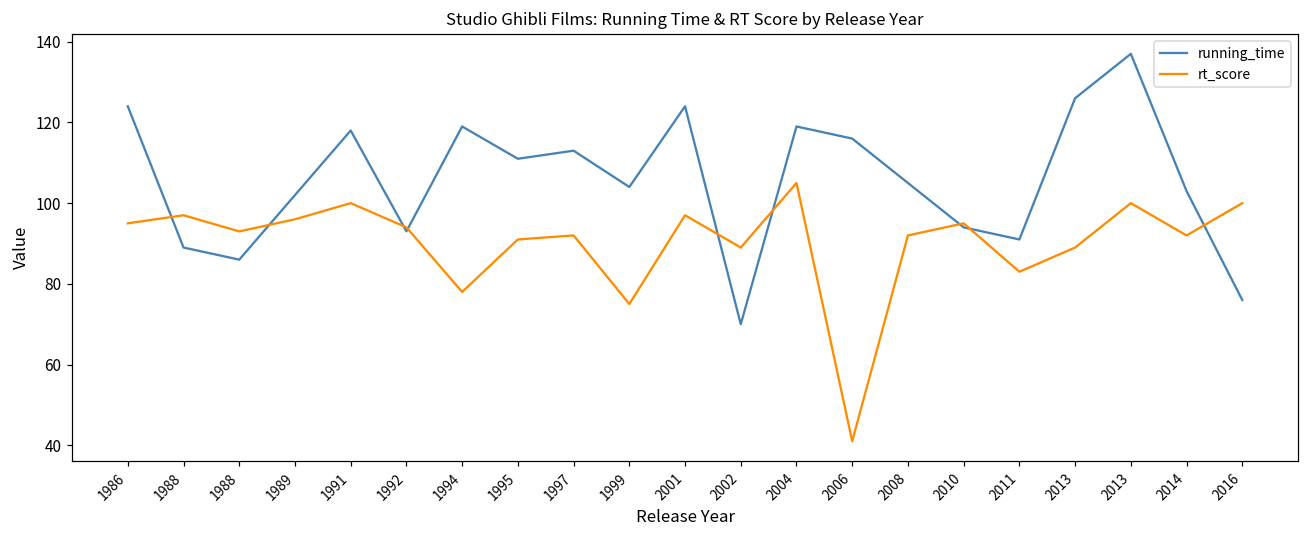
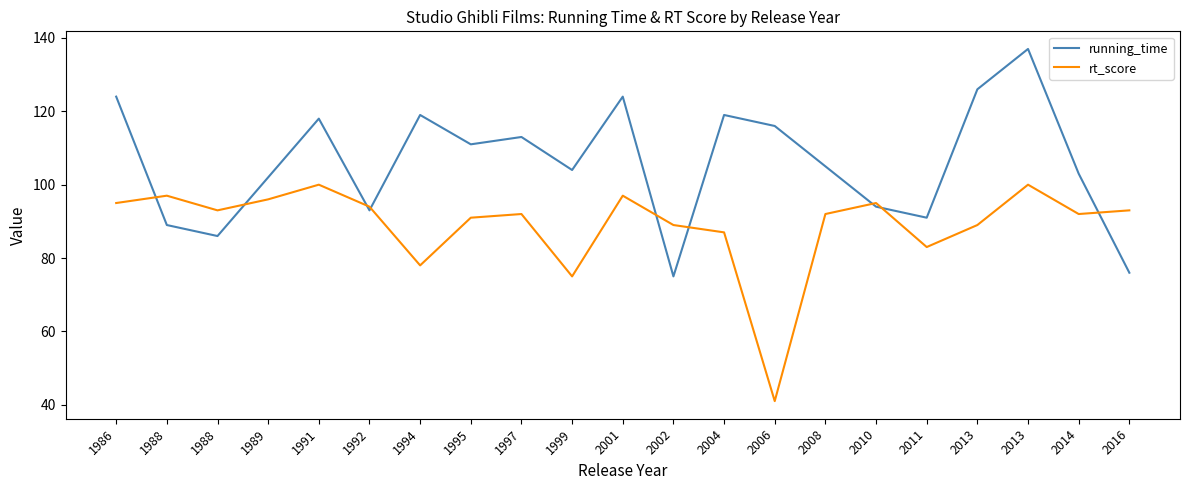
running_time, 2002: 70 -> 75
rt_score, 2004: 105 -> 87
rt_score, 2016: 100 -> 93
